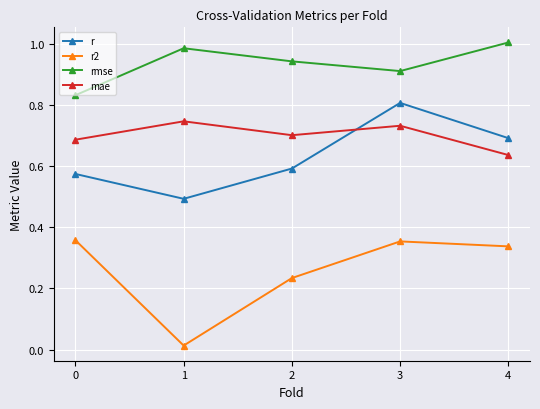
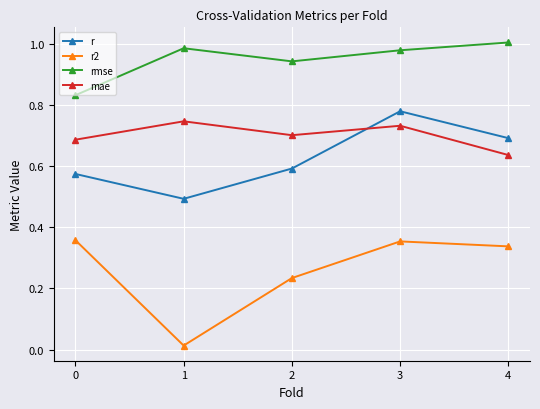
r, 3: 0.81 -> 0.78
rmse, 3: 0.91 -> 0.98
